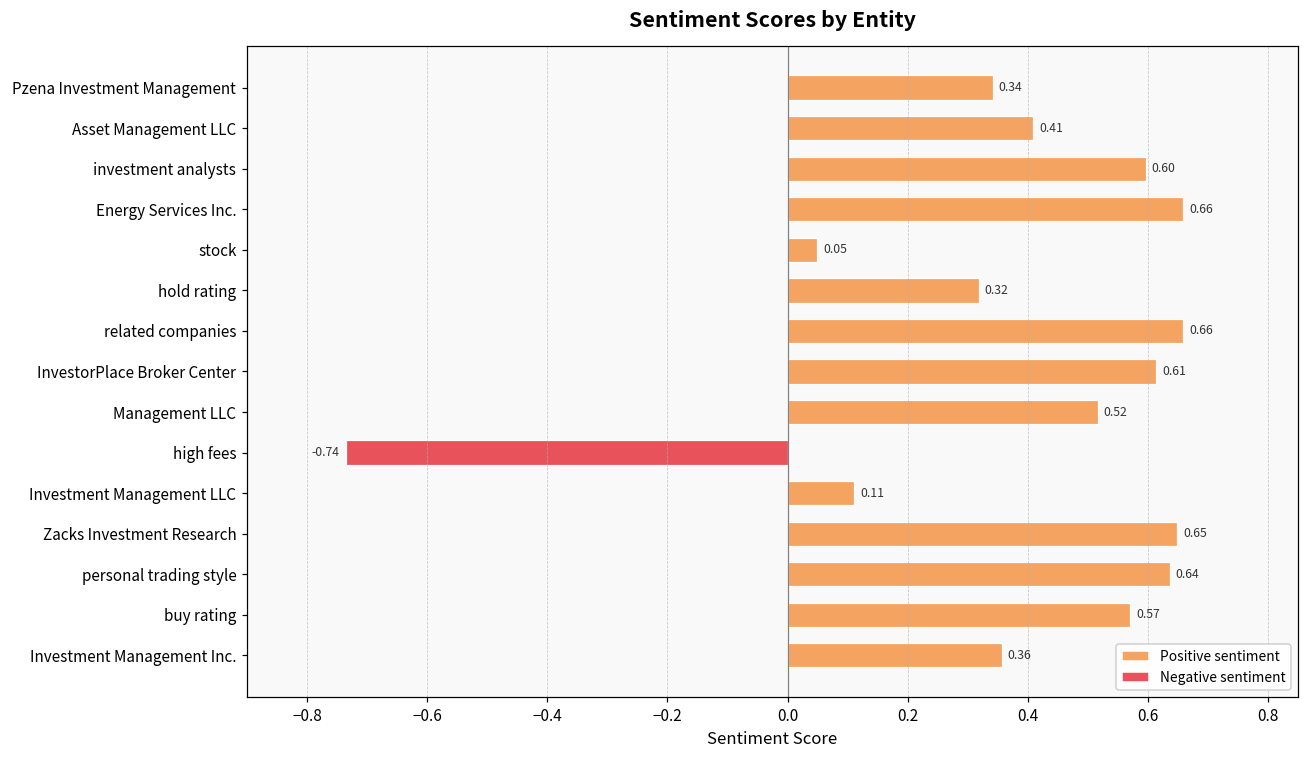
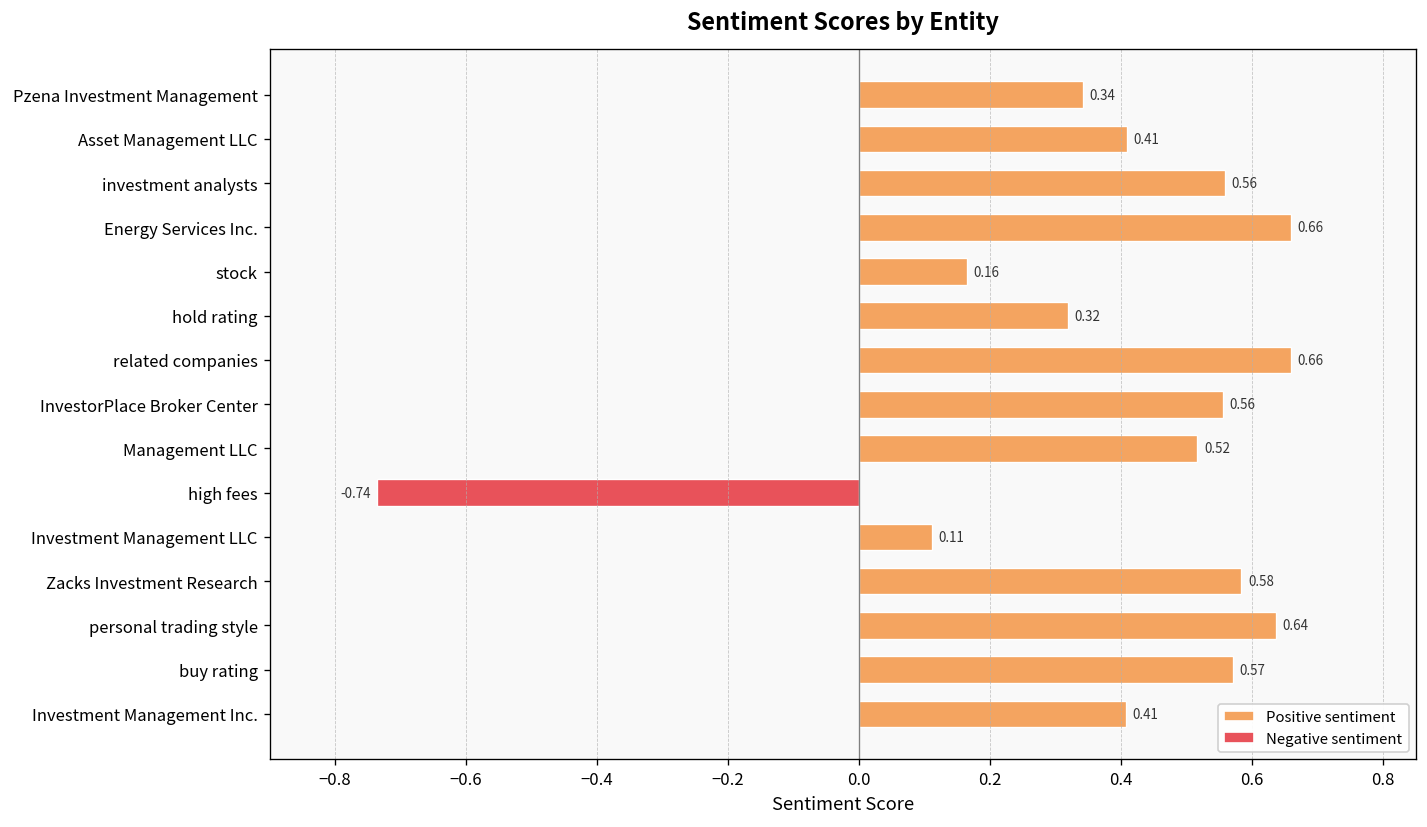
investment analysts: 0.60 -> 0.56
stock: 0.05 -> 0.16
InvestorPlace Broker Center: 0.61 -> 0.56
Zacks Investment Research: 0.65 -> 0.58
Investment Management Inc.: 0.36 -> 0.41
